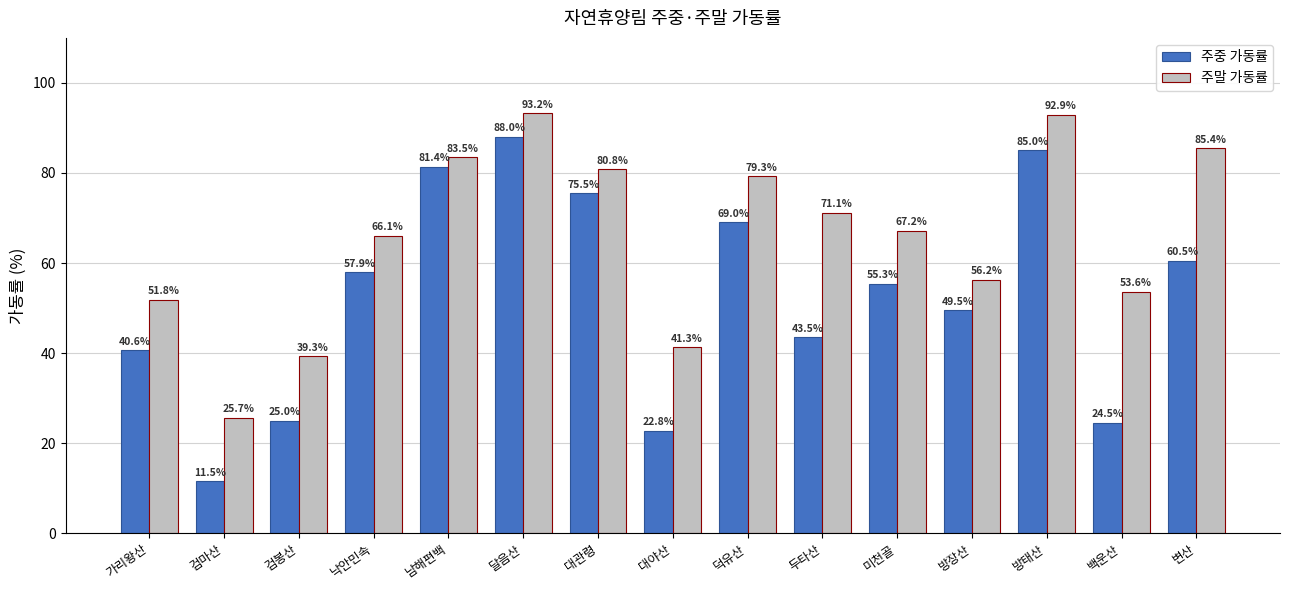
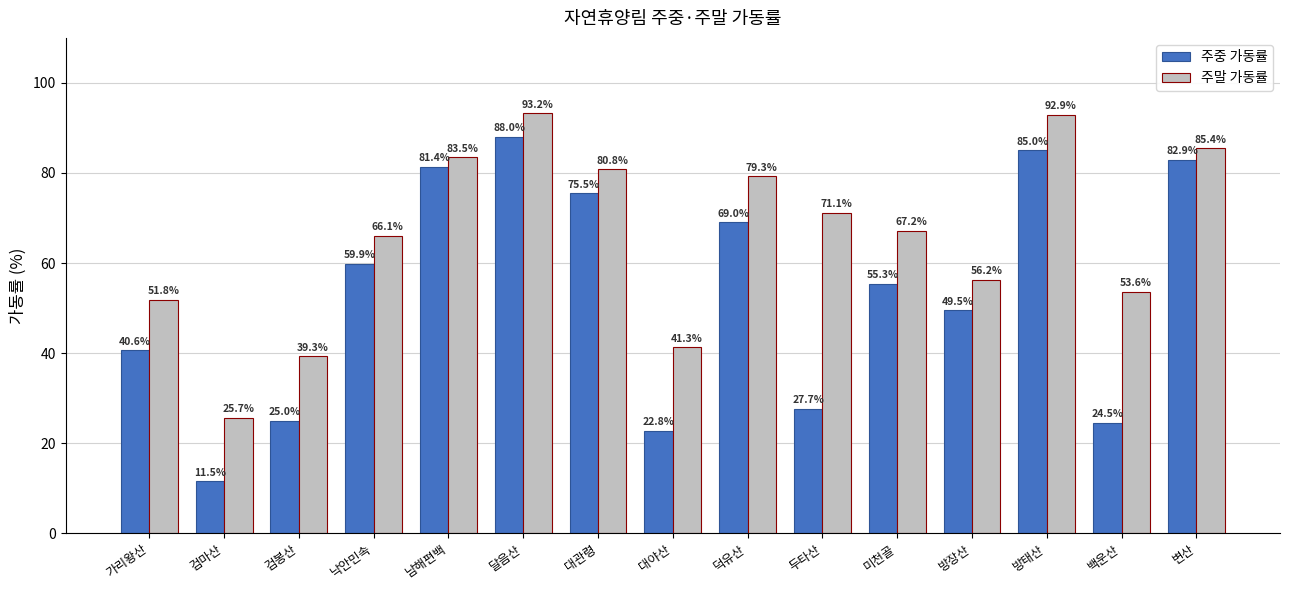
주중 가동률, 낙안민속: 57.9% -> 59.9%
주중 가동률, 두타산: 43.5% -> 27.7%
주중 가동률, 변산: 60.5% -> 82.9%
